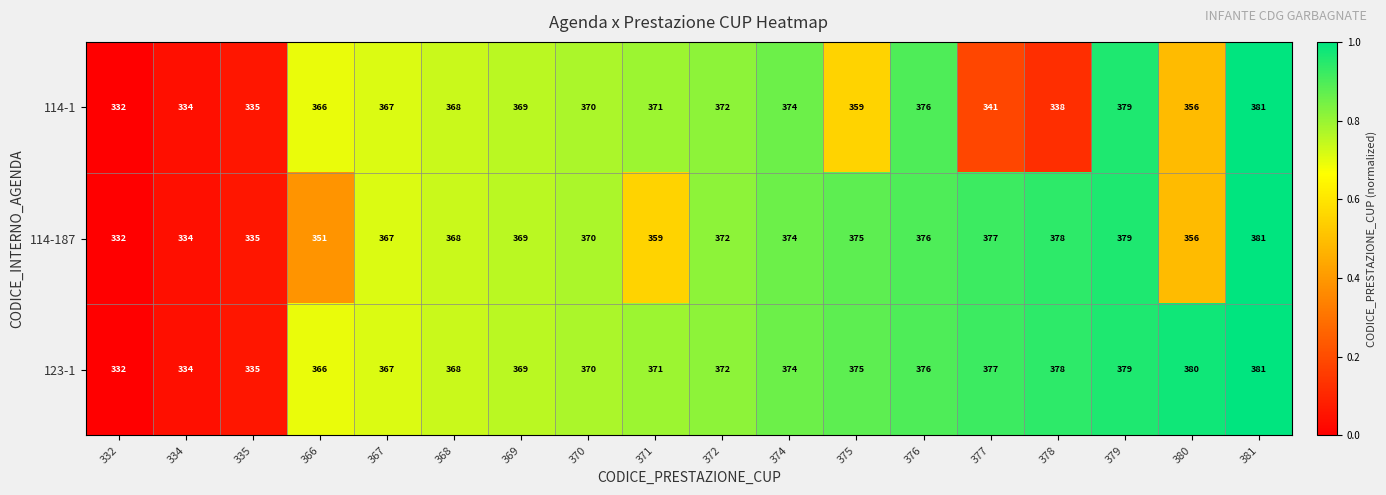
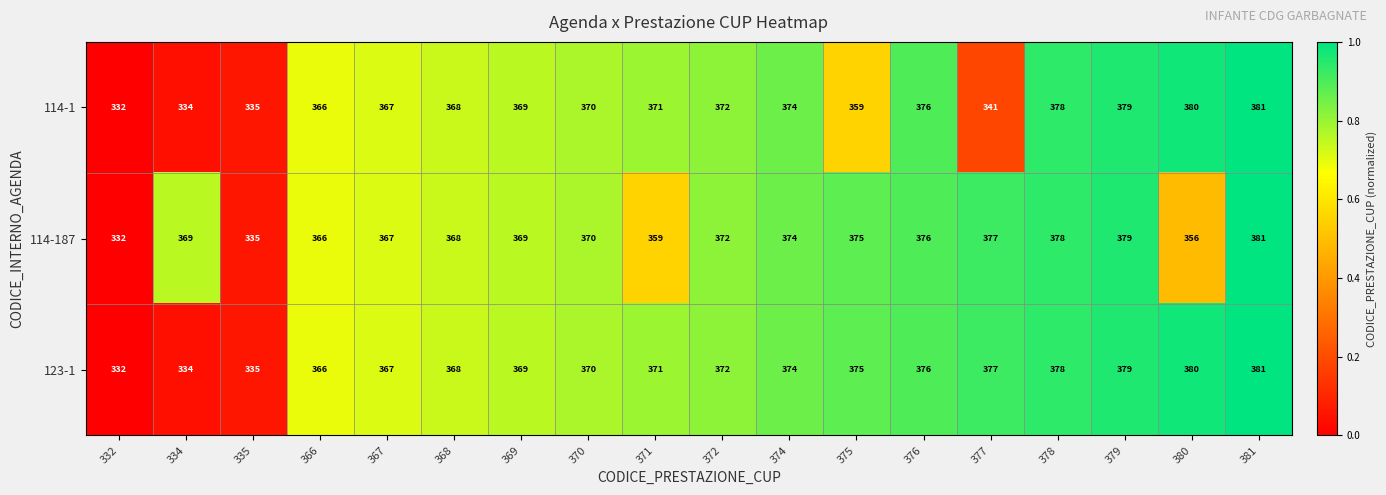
114-1, 378: 338 -> 378
114-1, 380: 356 -> 380
114-187, 334: 334 -> 369
114-187, 366: 351 -> 366
